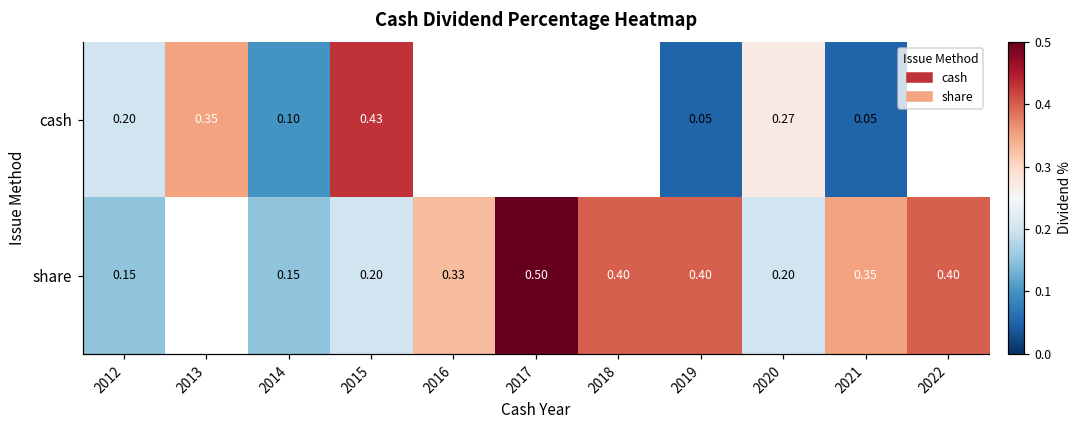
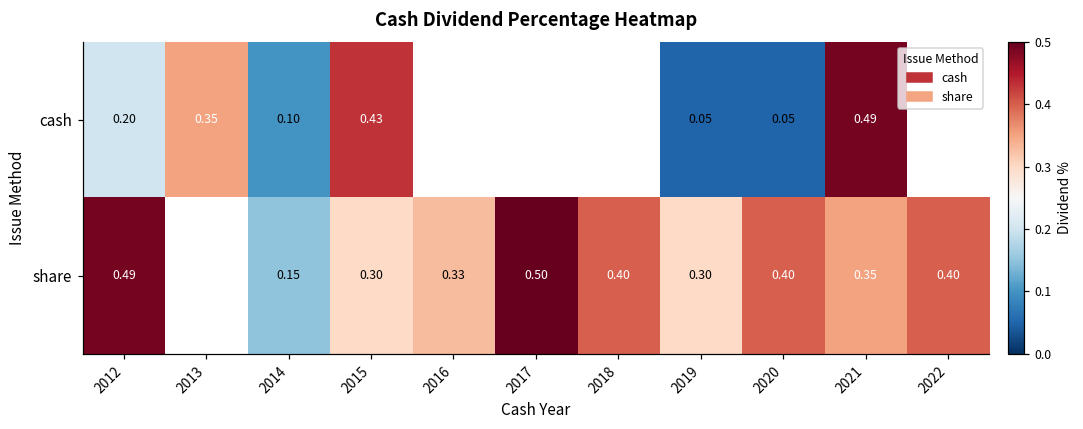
cash, 2020: 0.27 -> 0.05
cash, 2021: 0.05 -> 0.49
share, 2012: 0.15 -> 0.49
share, 2015: 0.20 -> 0.30
share, 2019: 0.40 -> 0.30
share, 2020: 0.20 -> 0.40
